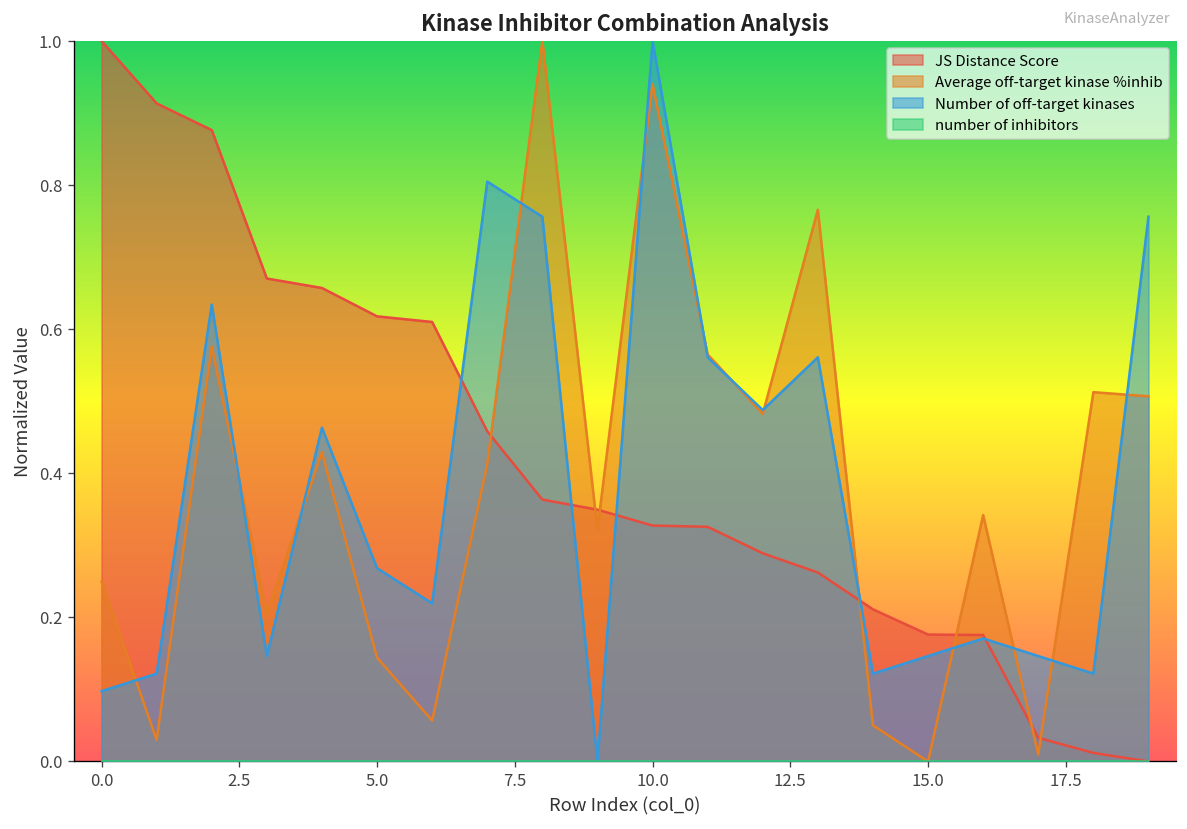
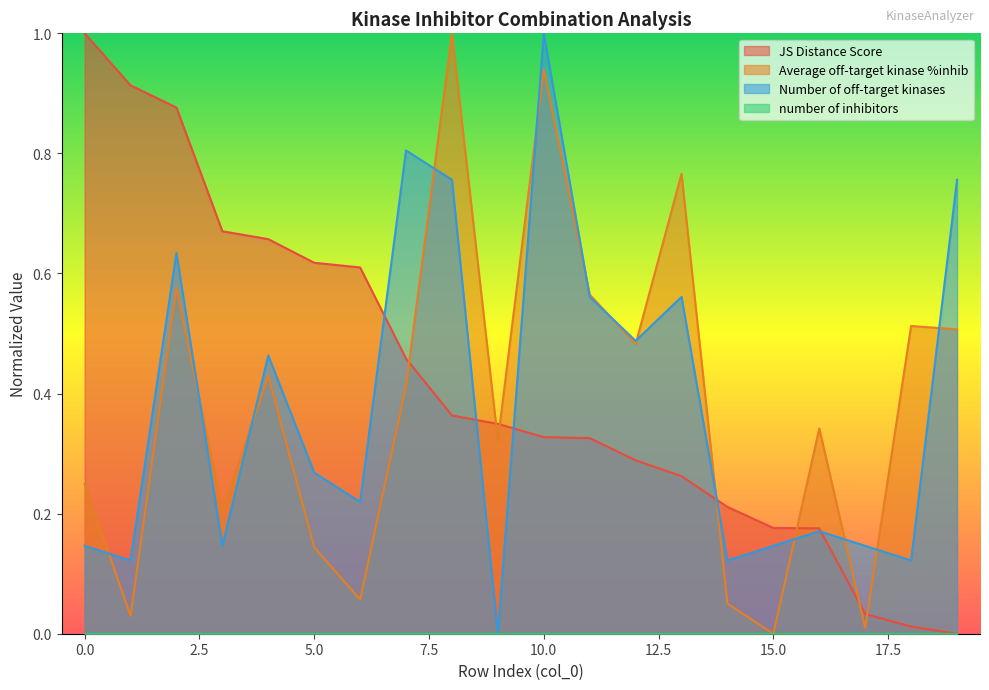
Number of off-target kinases, 0.0: 0.10 -> 0.15
